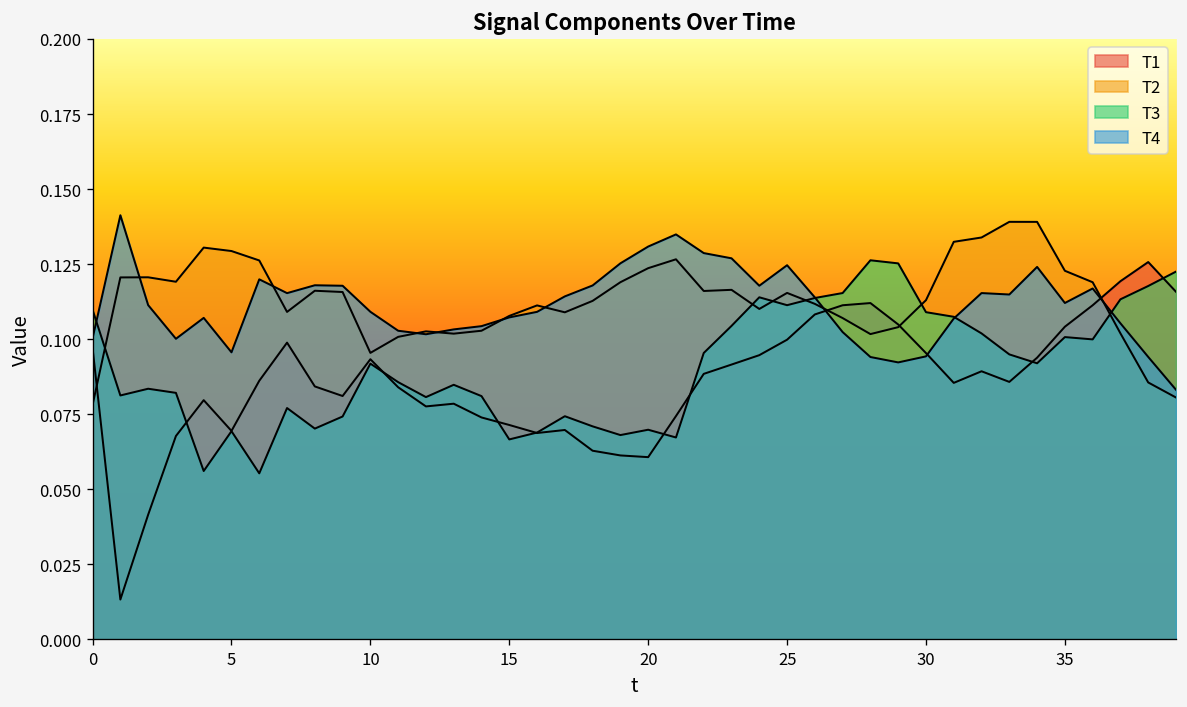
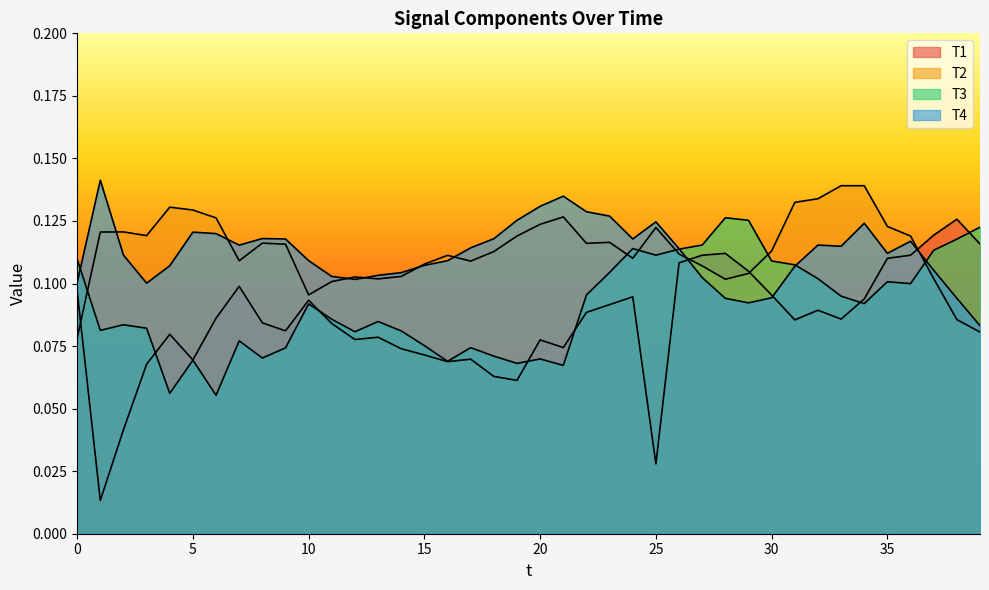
T4, 5: 0.096 -> 0.121
T3, 15: 0.067 -> 0.075
T1, 20: 0.061 -> 0.077
T1, 25: 0.100 -> 0.028
T2, 25: 0.115 -> 0.122
T1, 35: 0.104 -> 0.110
